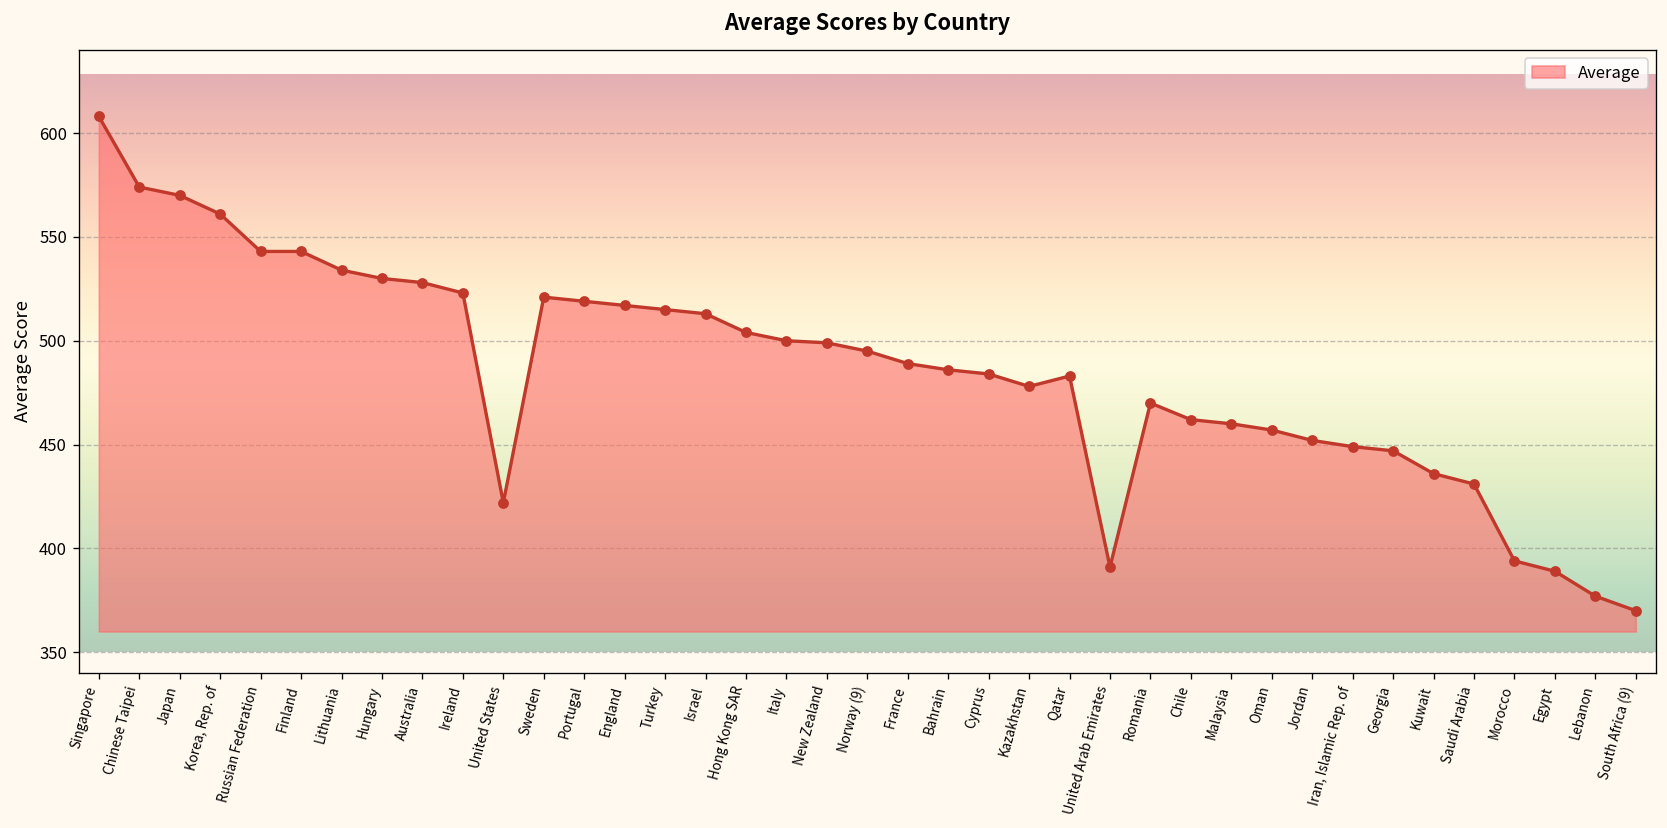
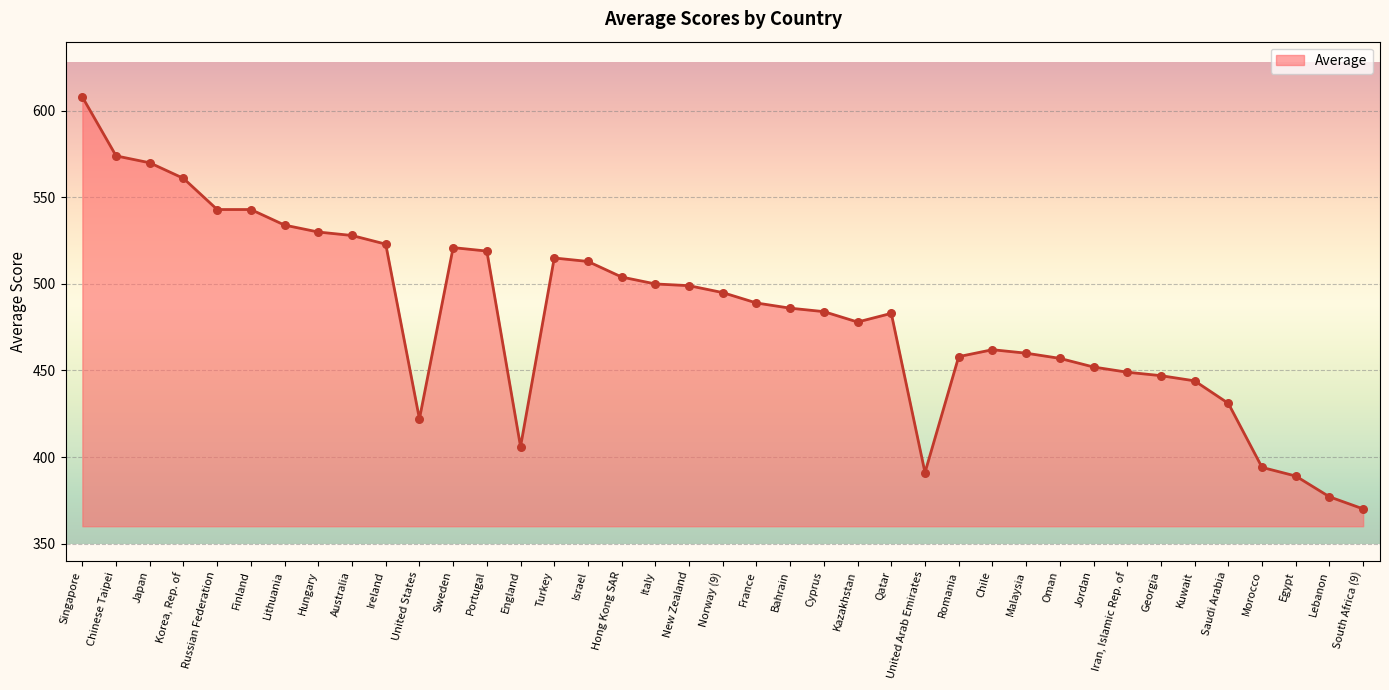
England: 517 -> 406
Romania: 470 -> 458
Kuwait: 436 -> 444
